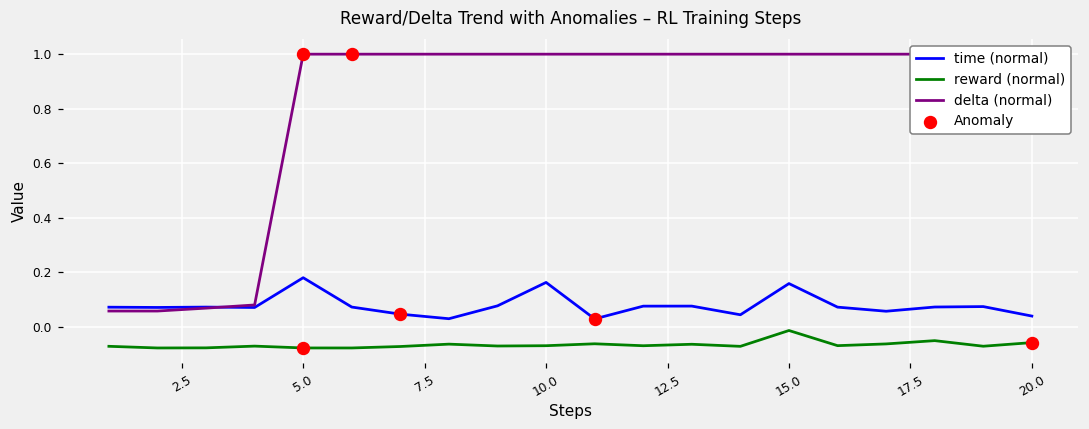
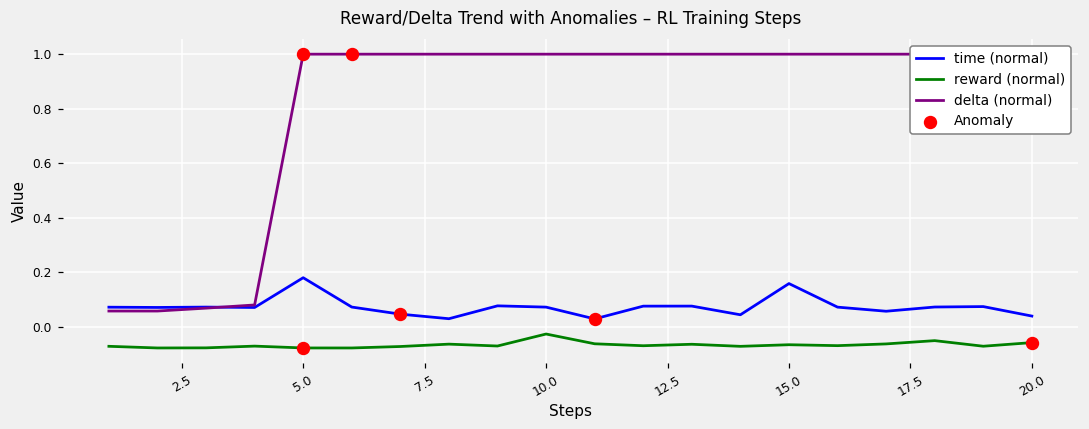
time (normal), 10.0: 0.16 -> 0.07
reward (normal), 10.0: -0.07 -> -0.03
reward (normal), 15.0: -0.01 -> -0.07
